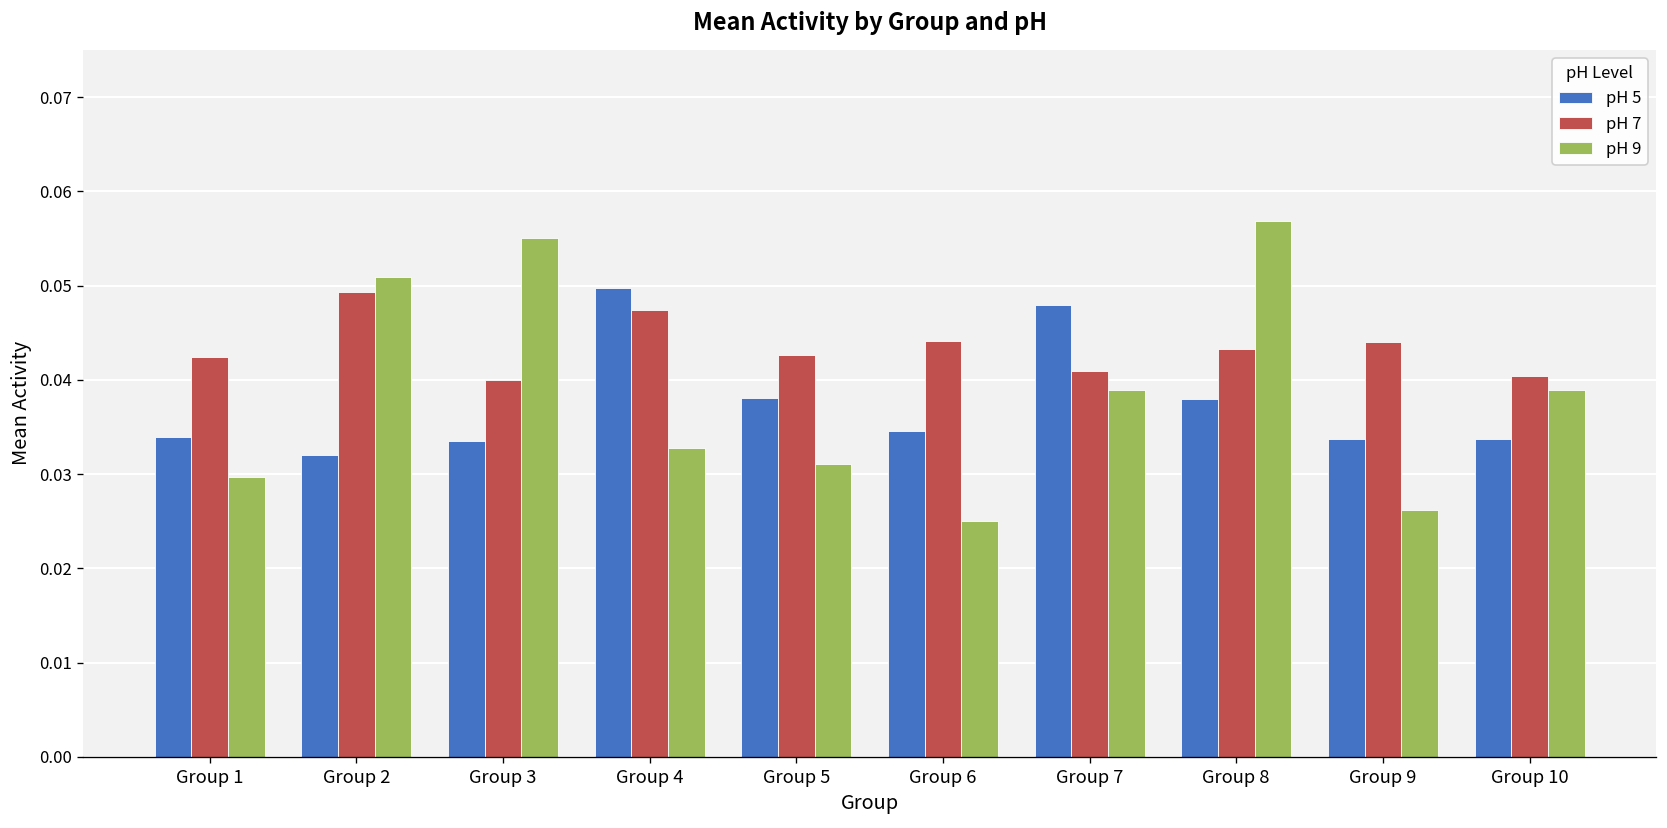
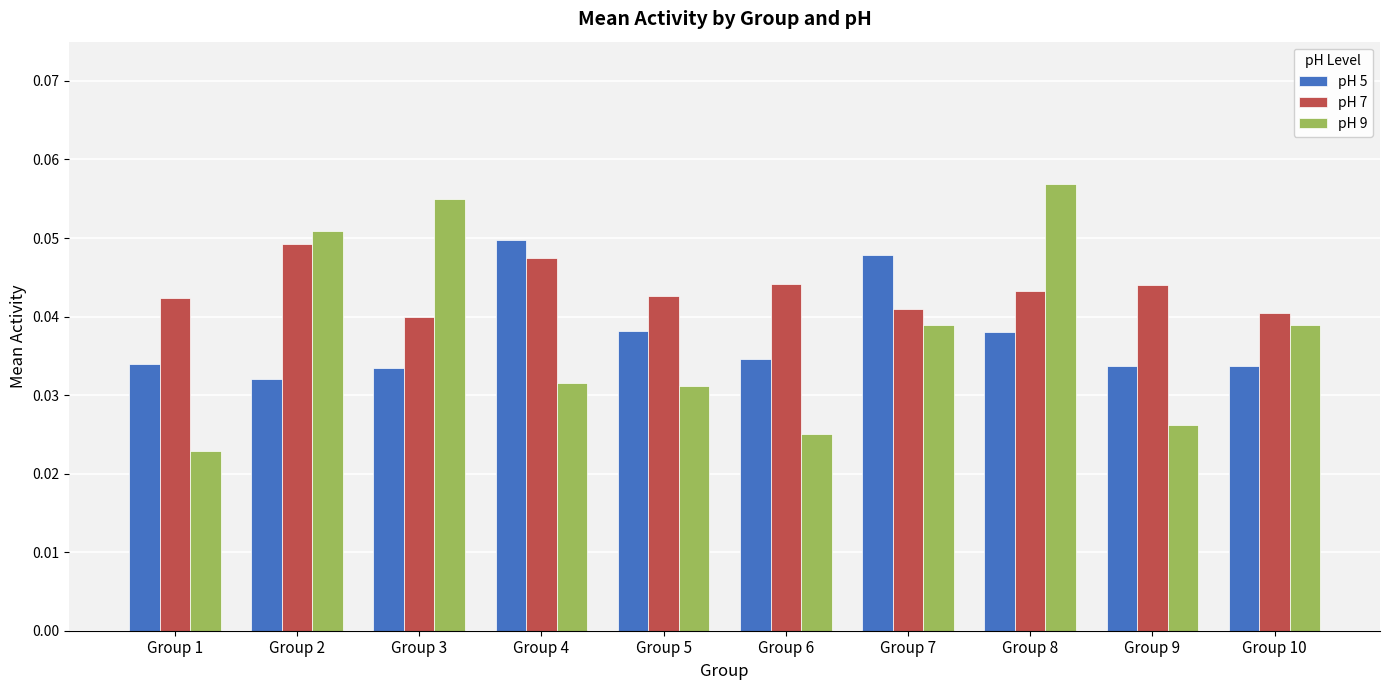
pH 9, Group 1: 0.030 -> 0.023
pH 9, Group 4: 0.033 -> 0.032
